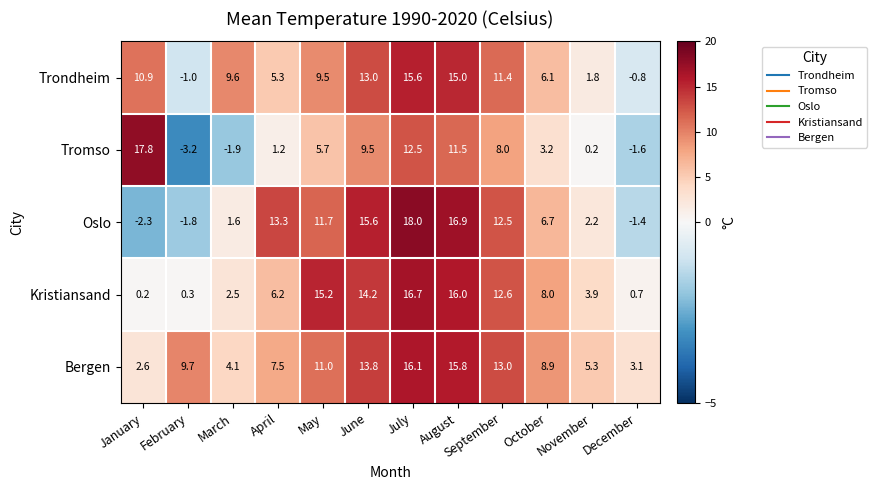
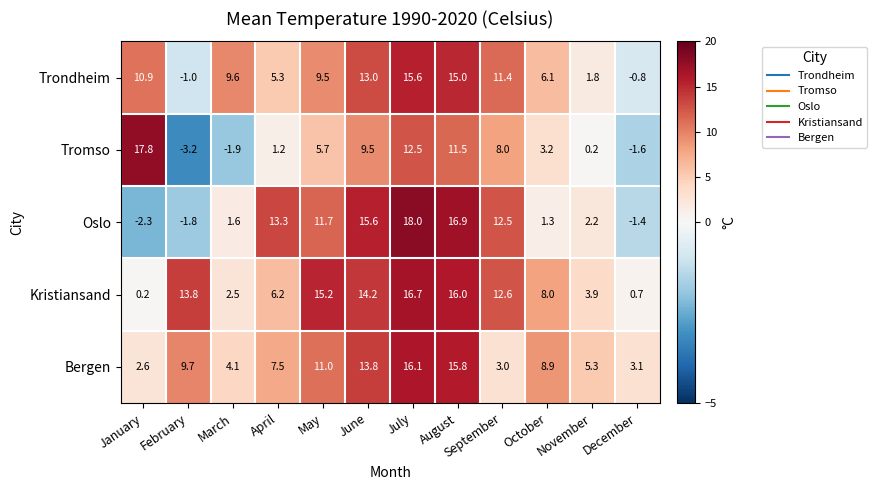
Oslo, October: 6.7 -> 1.3
Kristiansand, February: 0.3 -> 13.8
Bergen, September: 13.0 -> 3.0
